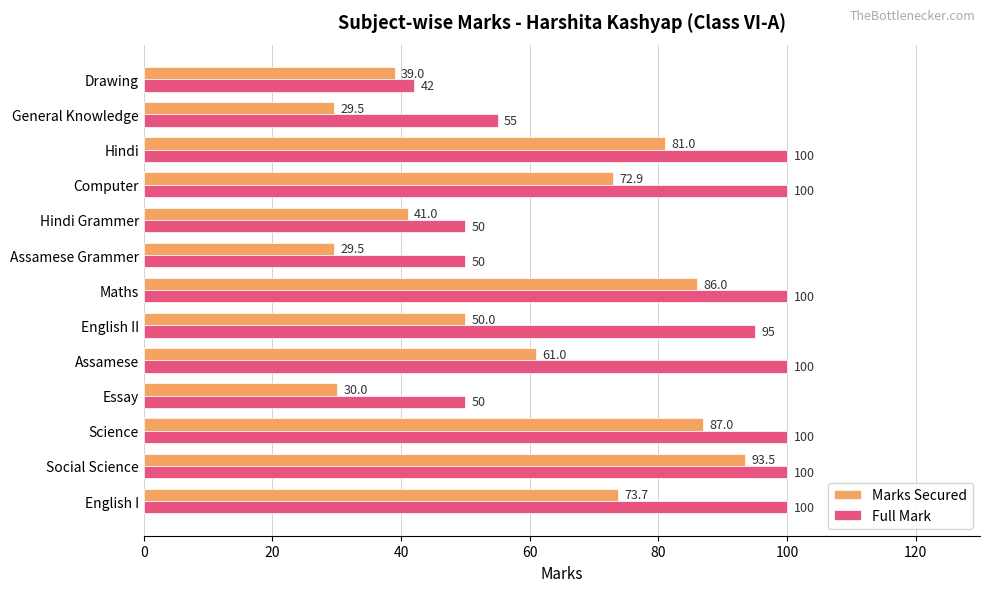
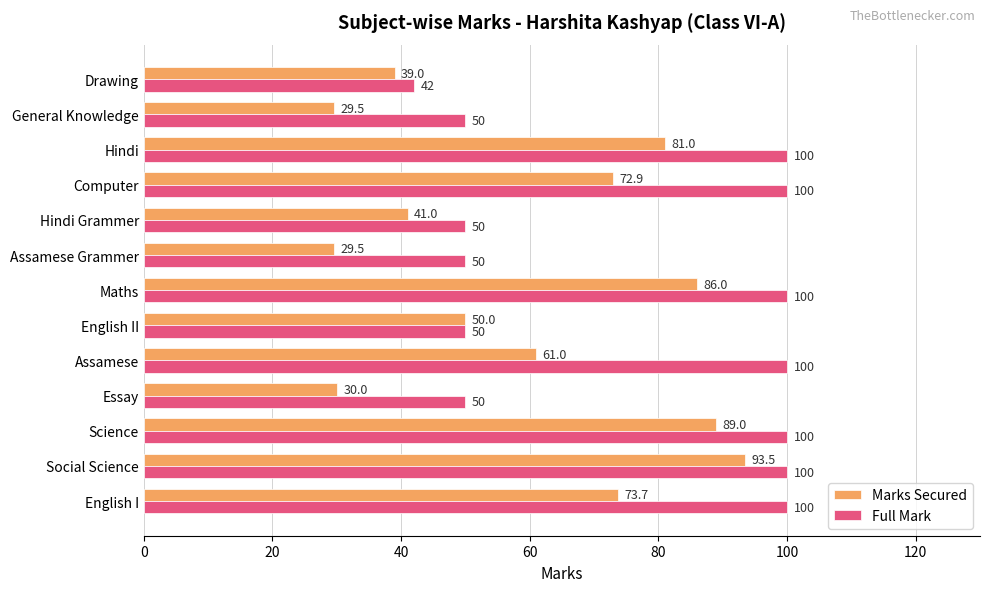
Full Mark, General Knowledge: 55 -> 50
Full Mark, English II: 95 -> 50
Marks Secured, Science: 87.0 -> 89.0
